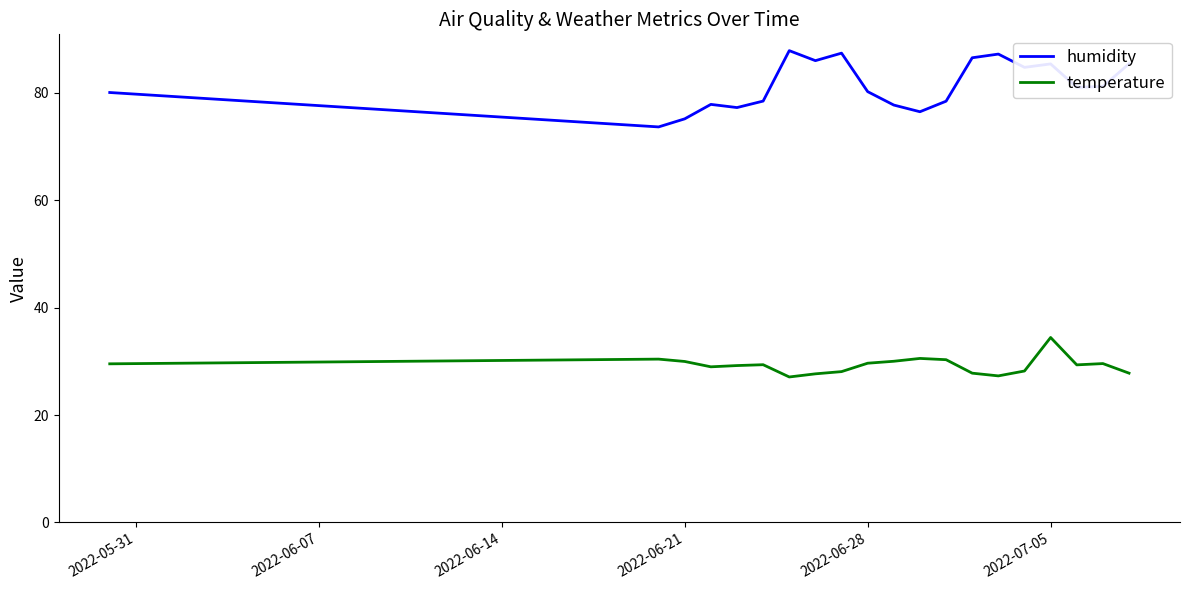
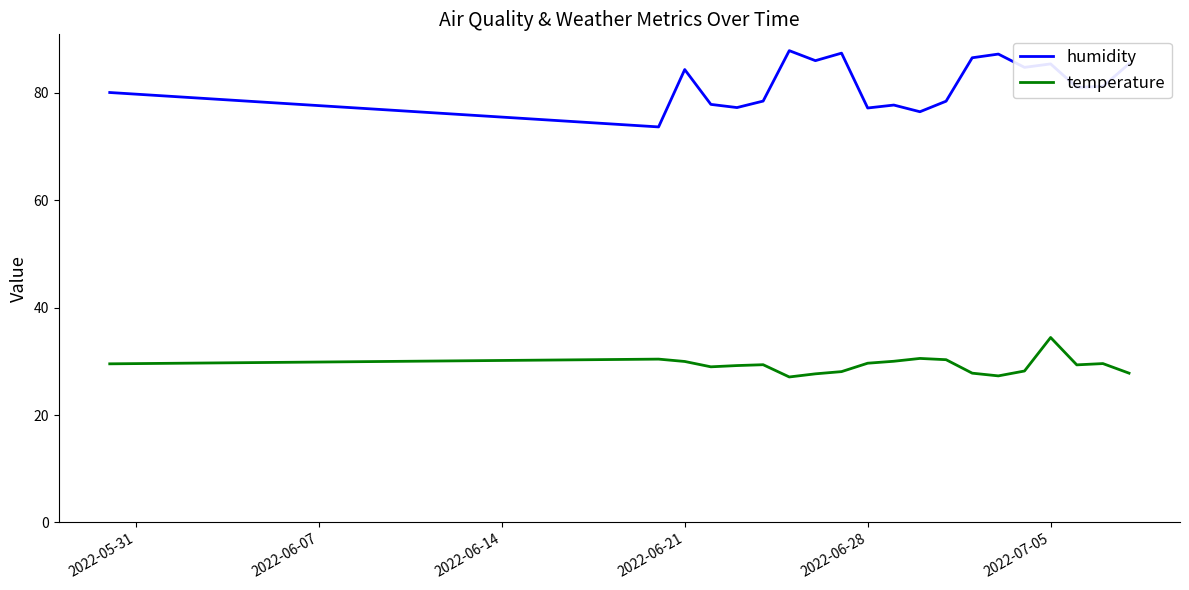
humidity, 2022-06-21: 75 -> 84
humidity, 2022-06-28: 80 -> 77
